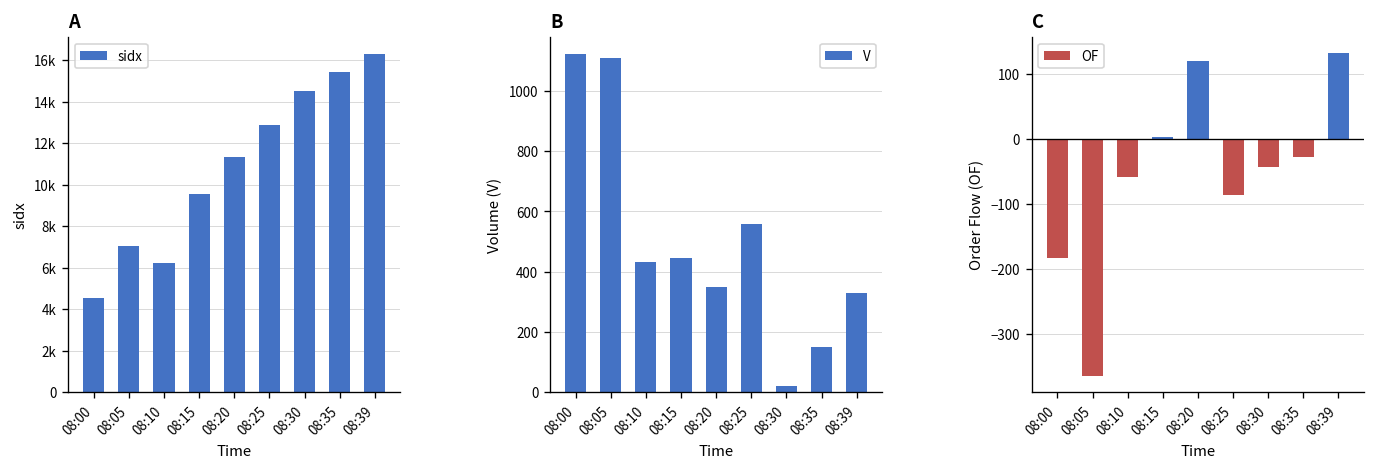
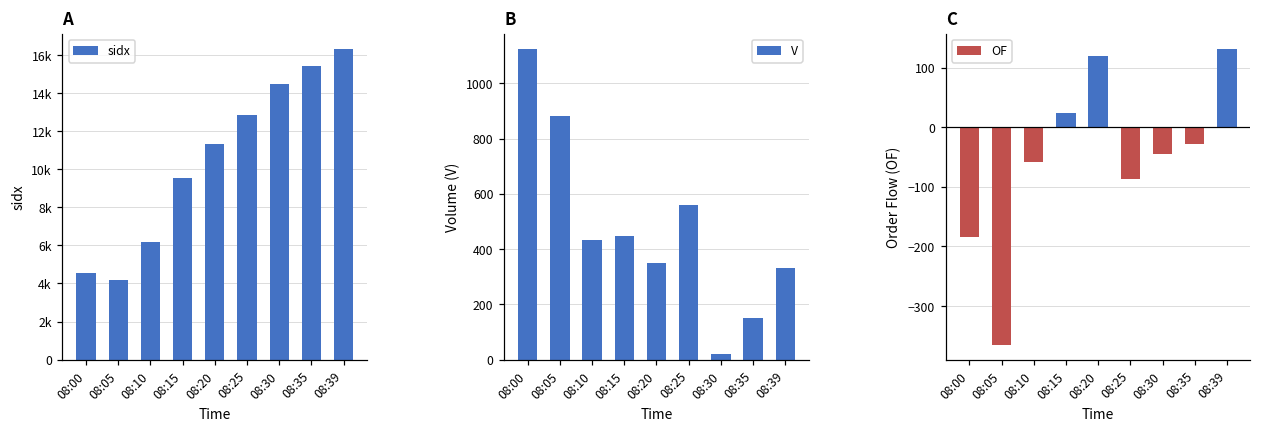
A, 08:05: 7000 -> 4200
B, 08:05: 1110 -> 880
C, 08:15: 0 -> 20
